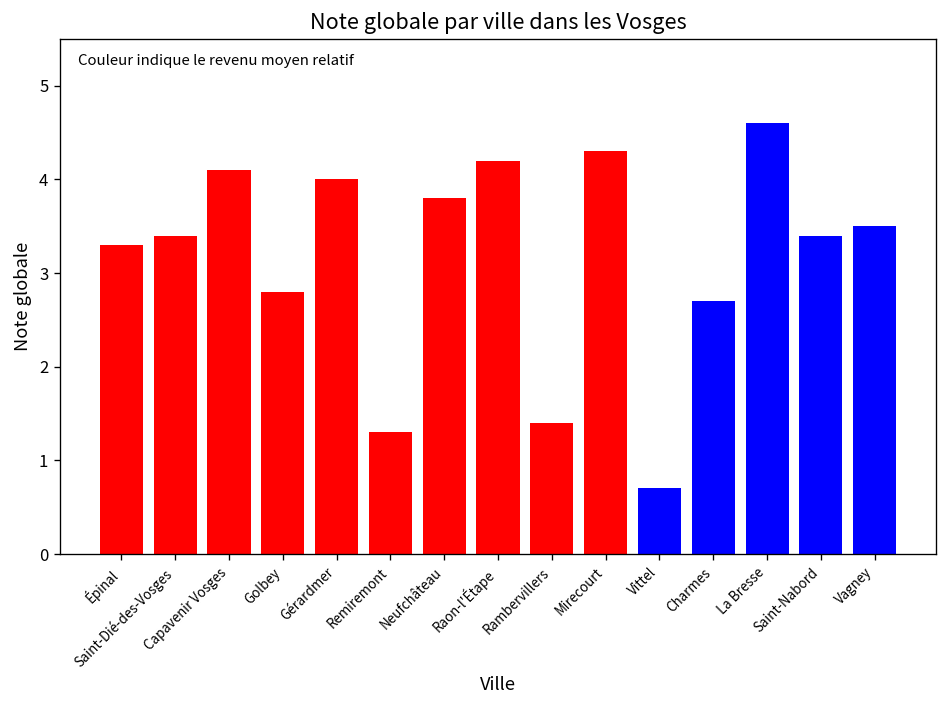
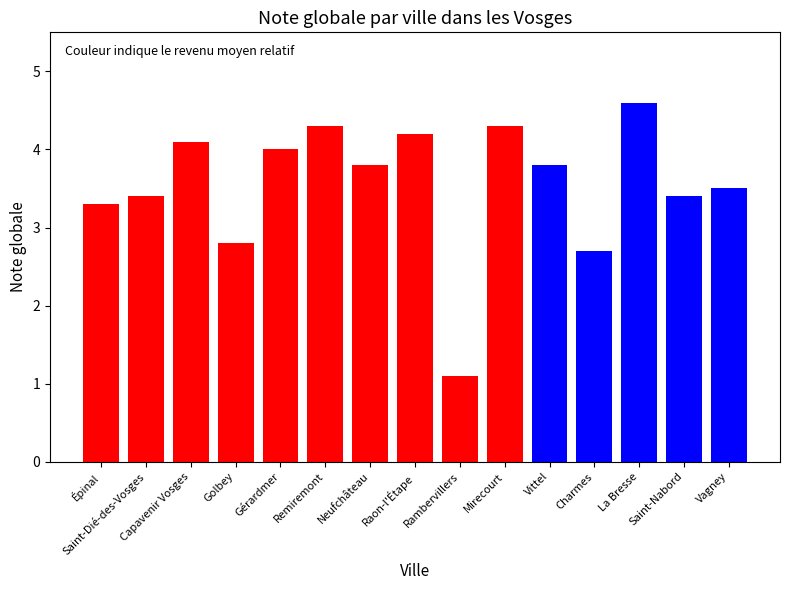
Remiremont: 1.3 -> 4.3
Rambervillers: 1.4 -> 1.1
Vittel: 0.7 -> 3.8
